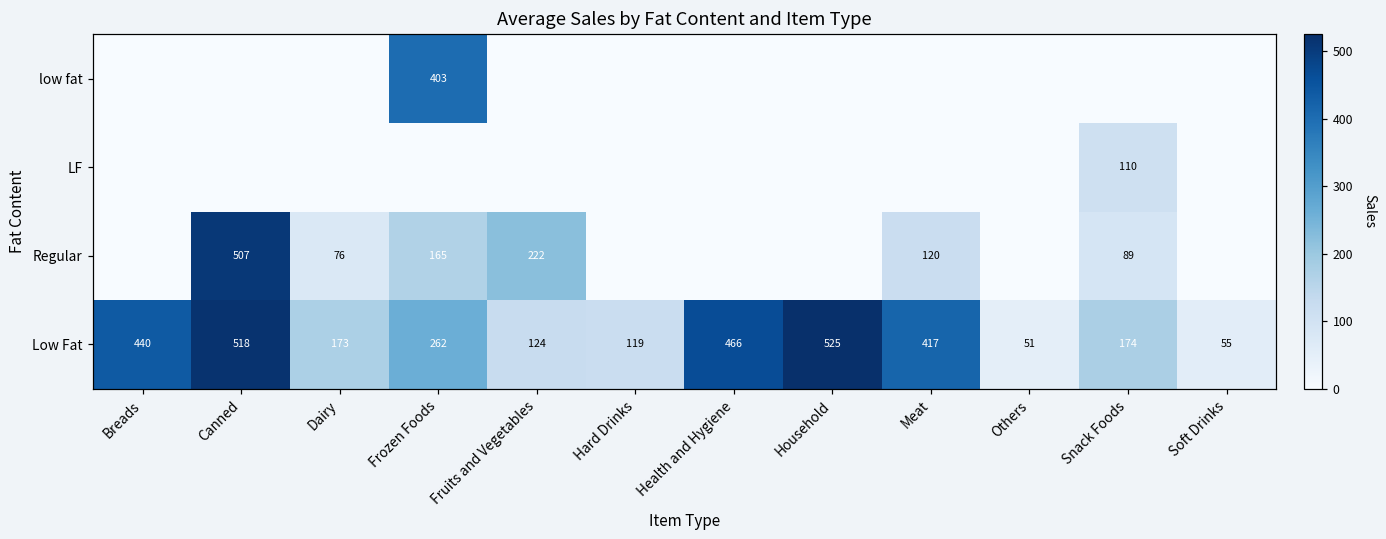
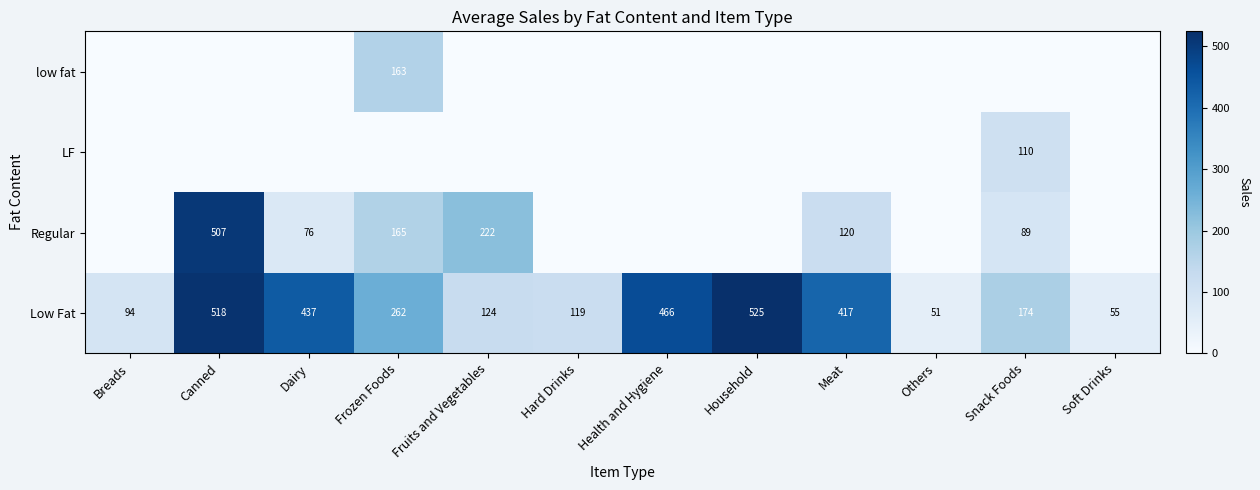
low fat, Frozen Foods: 403 -> 163
Low Fat, Breads: 440 -> 94
Low Fat, Dairy: 173 -> 437
